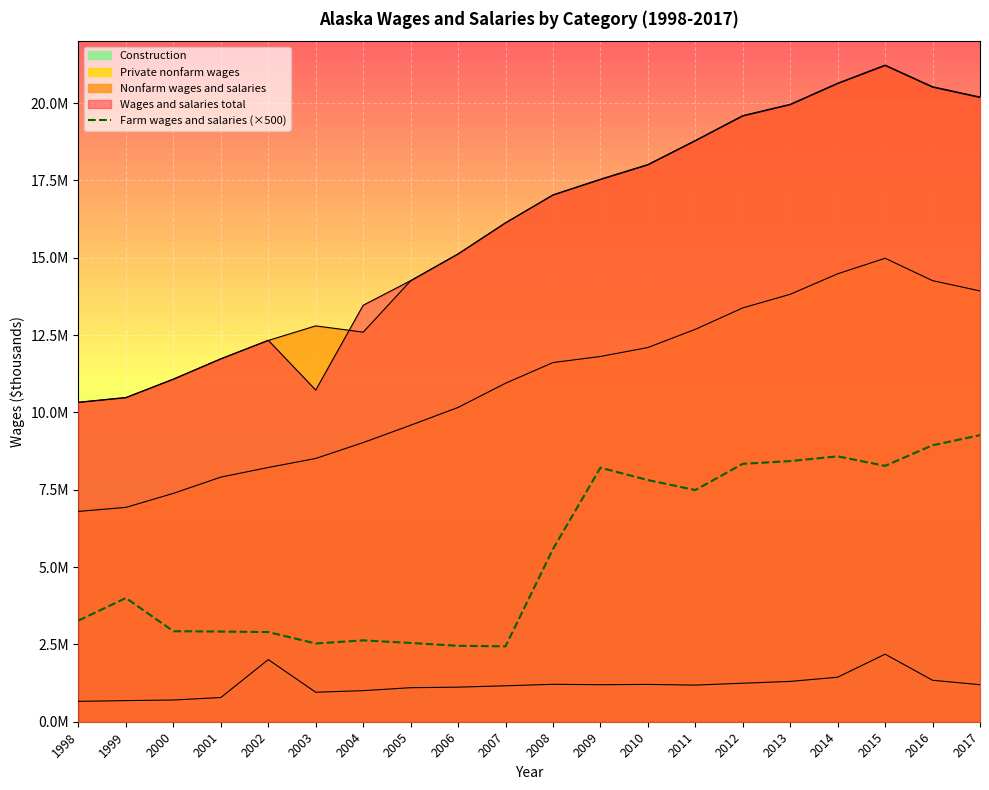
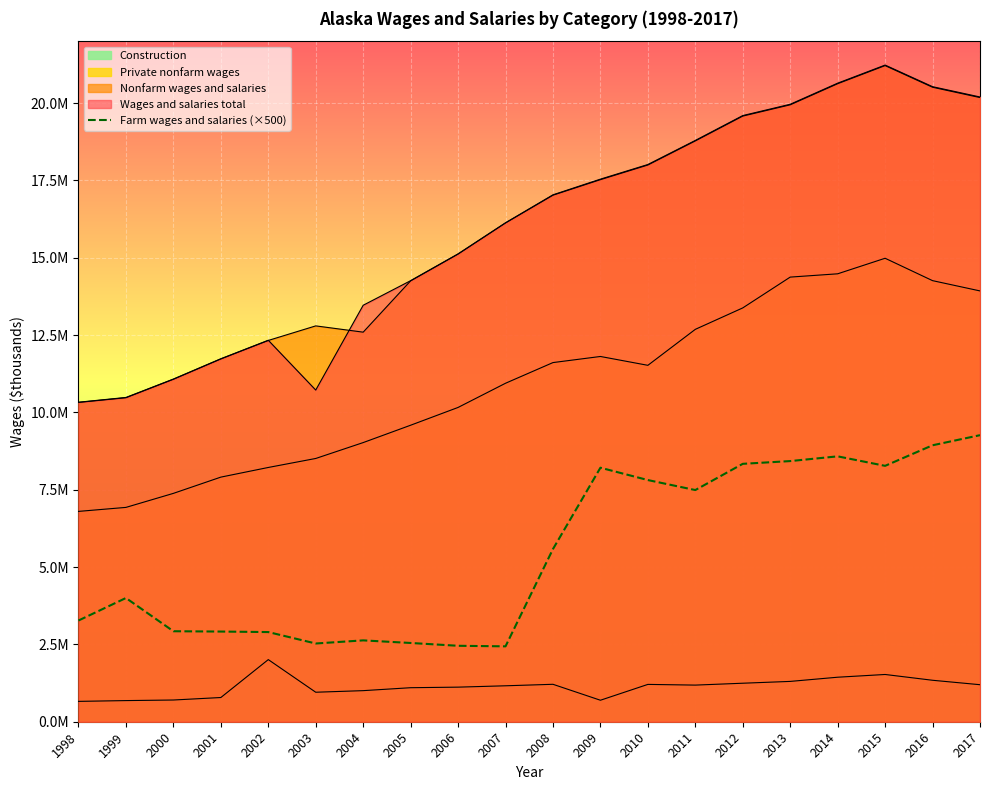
Construction, 2009: 1200000 -> 700000
Private nonfarm wages, 2010: 12100000 -> 11500000
Private nonfarm wages, 2013: 13800000 -> 14400000
Construction, 2015: 2200000 -> 1500000
